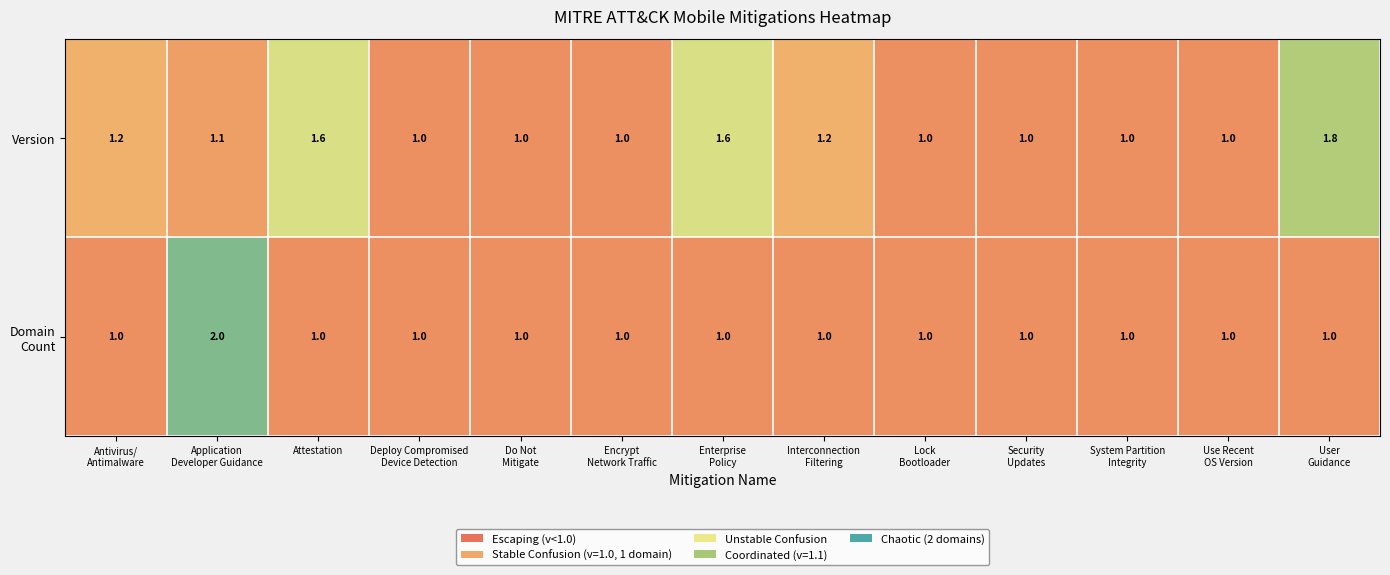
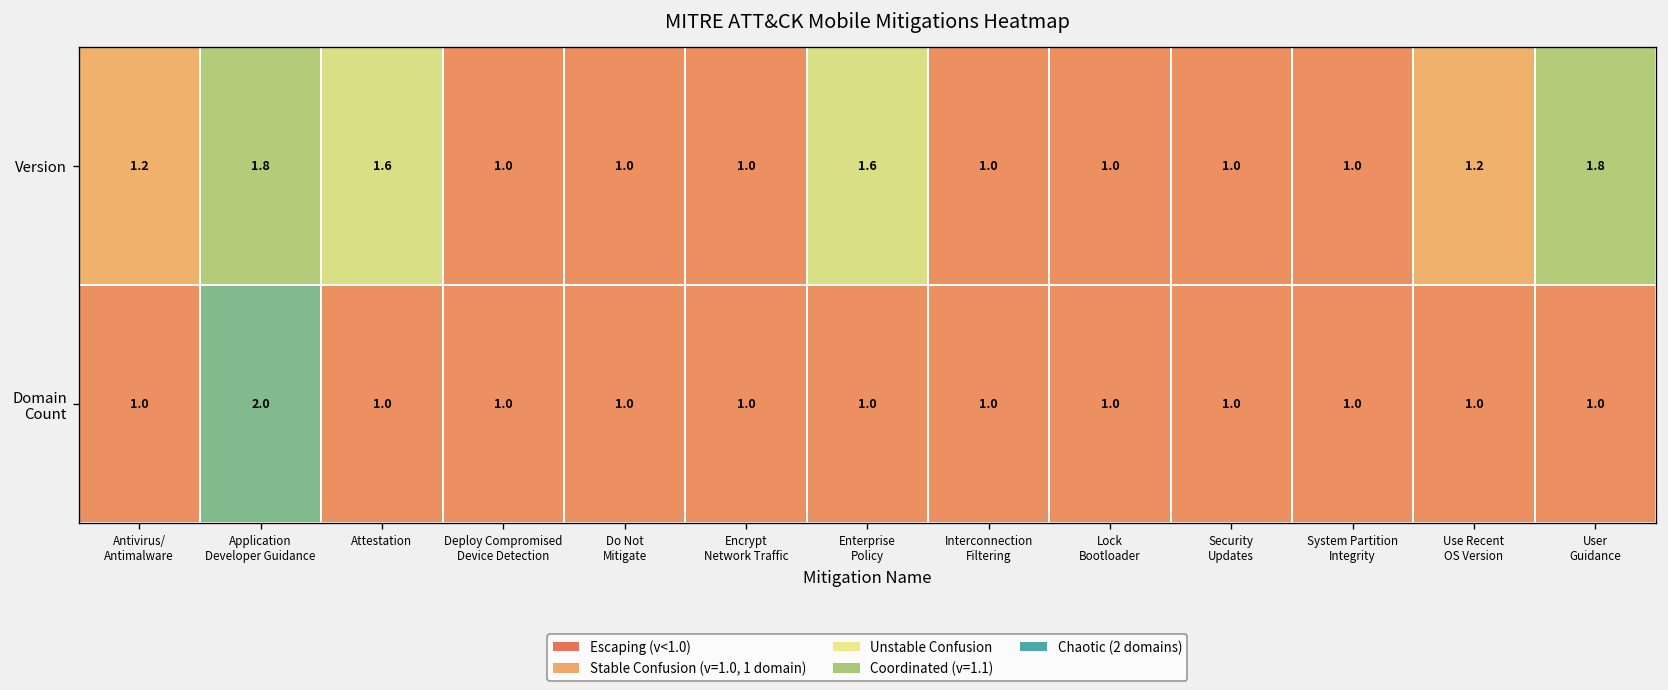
Version, Application Developer Guidance: 1.1 -> 1.8
Version, Interconnection Filtering: 1.2 -> 1.0
Version, Use Recent OS Version: 1.0 -> 1.2
